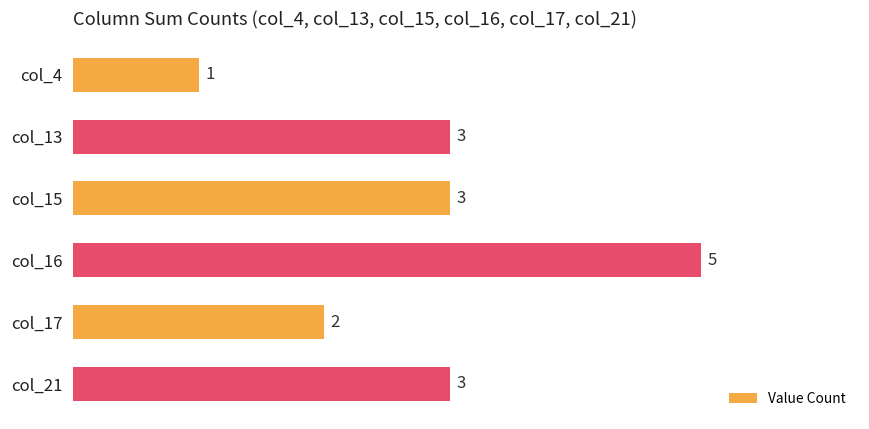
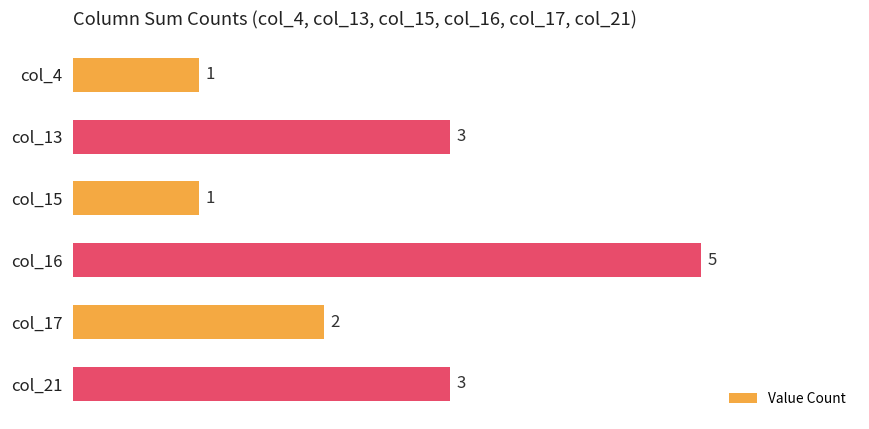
col_15: 3 -> 1
